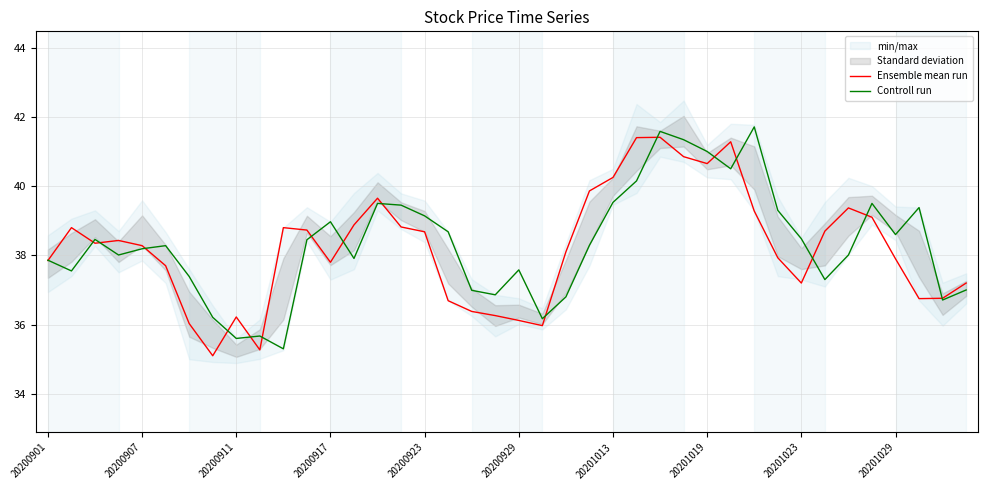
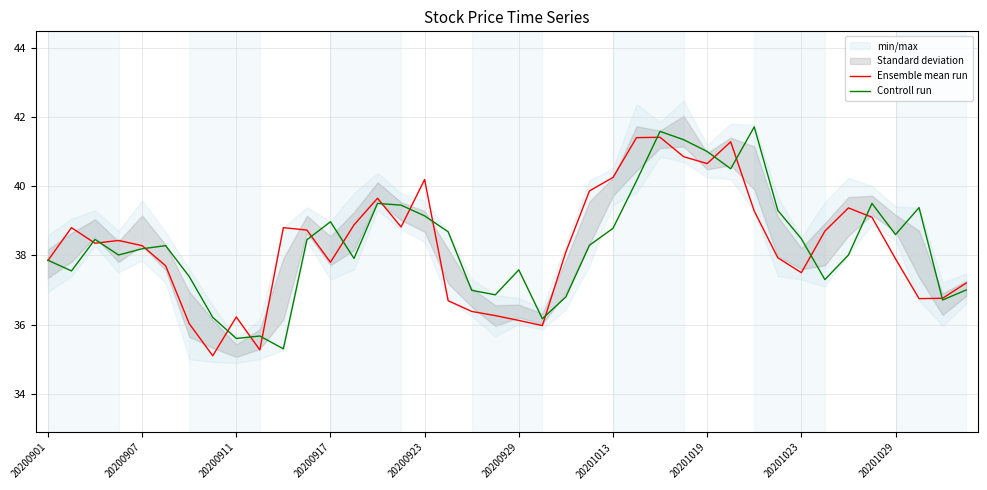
Ensemble mean run, 20200923: 38.7 -> 40.2
Controll run, 20201013: 39.5 -> 38.8
Ensemble mean run, 20201023: 37.2 -> 37.5
